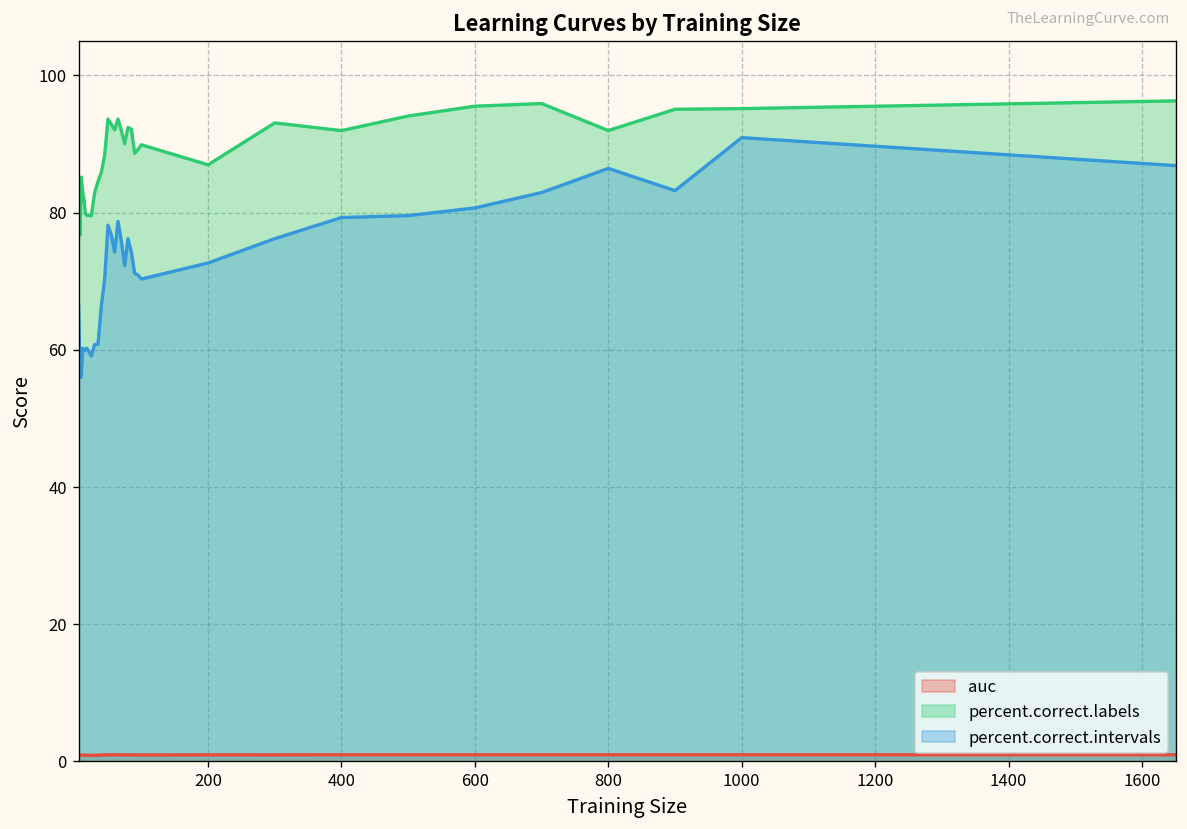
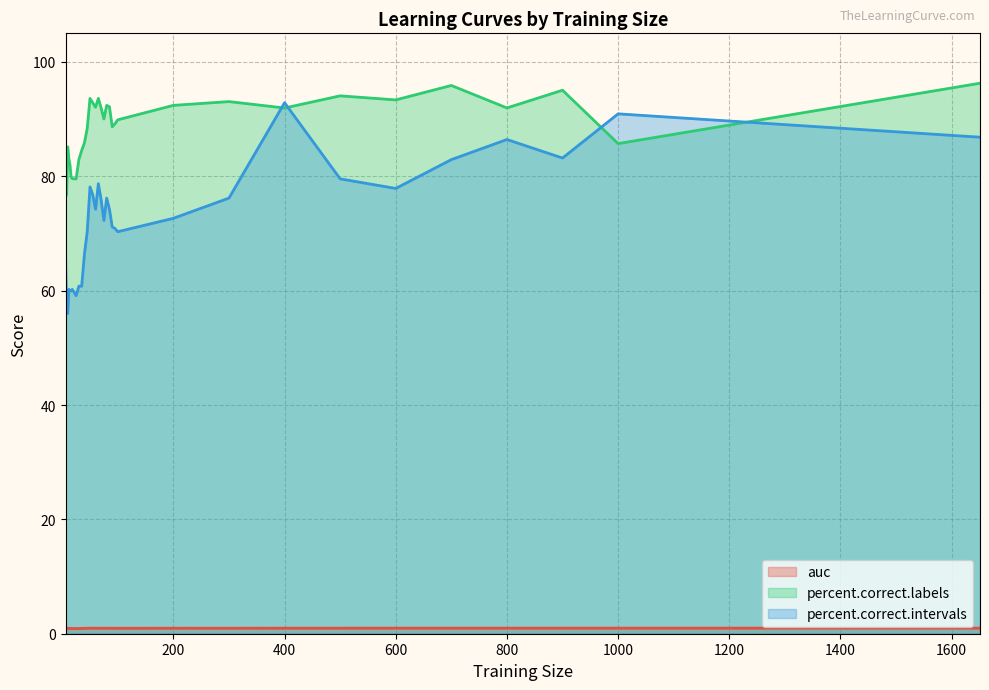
percent.correct.labels, 200: 87 -> 92
percent.correct.intervals, 400: 79 -> 93
percent.correct.labels, 600: 95 -> 93
percent.correct.intervals, 600: 81 -> 78
percent.correct.labels, 1000: 95 -> 86
